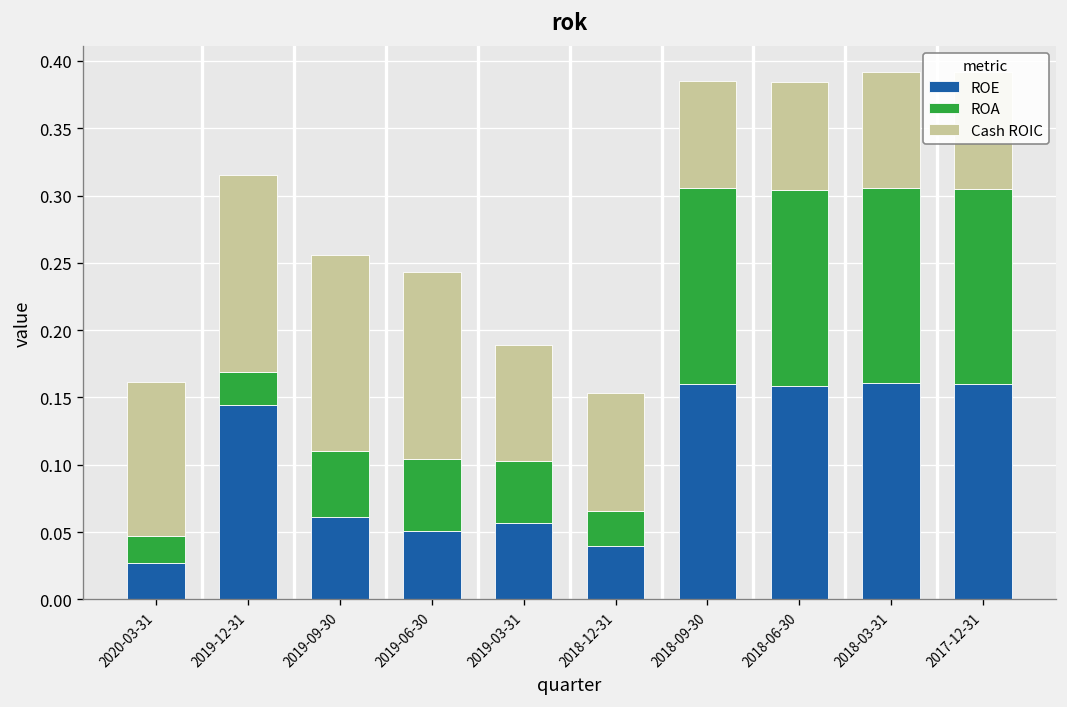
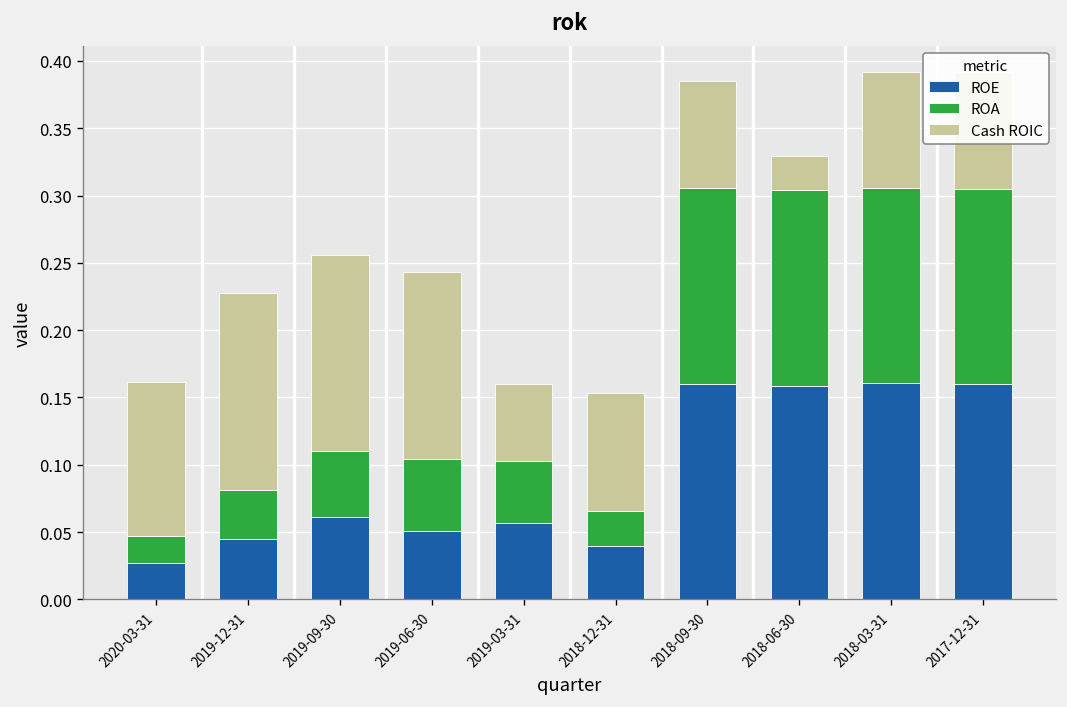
ROE, 2019-12-31: 0.145 -> 0.045
ROA, 2019-12-31: 0.024 -> 0.036
Cash ROIC, 2019-03-31: 0.086 -> 0.057
Cash ROIC, 2018-06-30: 0.080 -> 0.025
